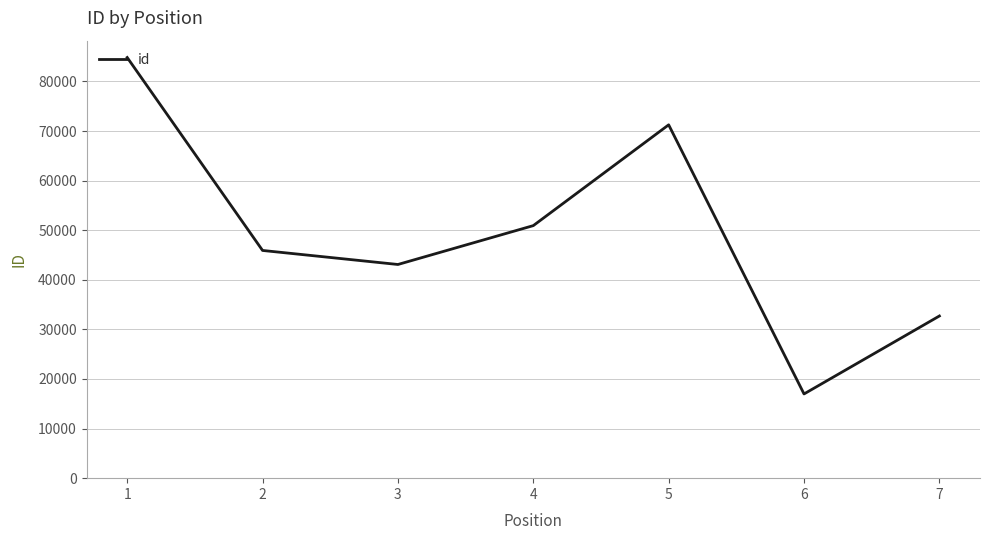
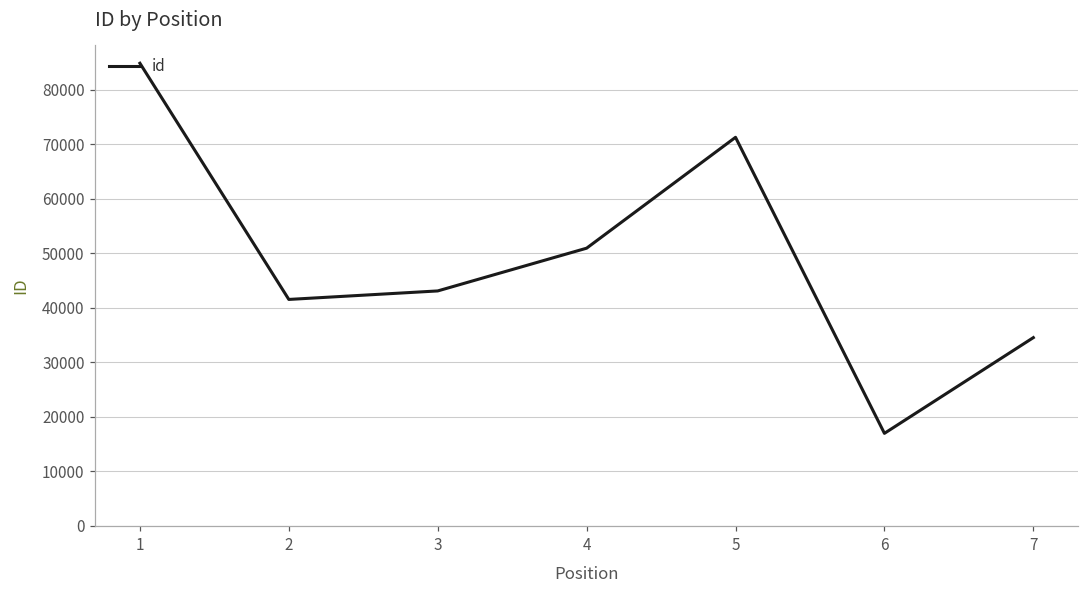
2: 46000 -> 42000
7: 33000 -> 35000
